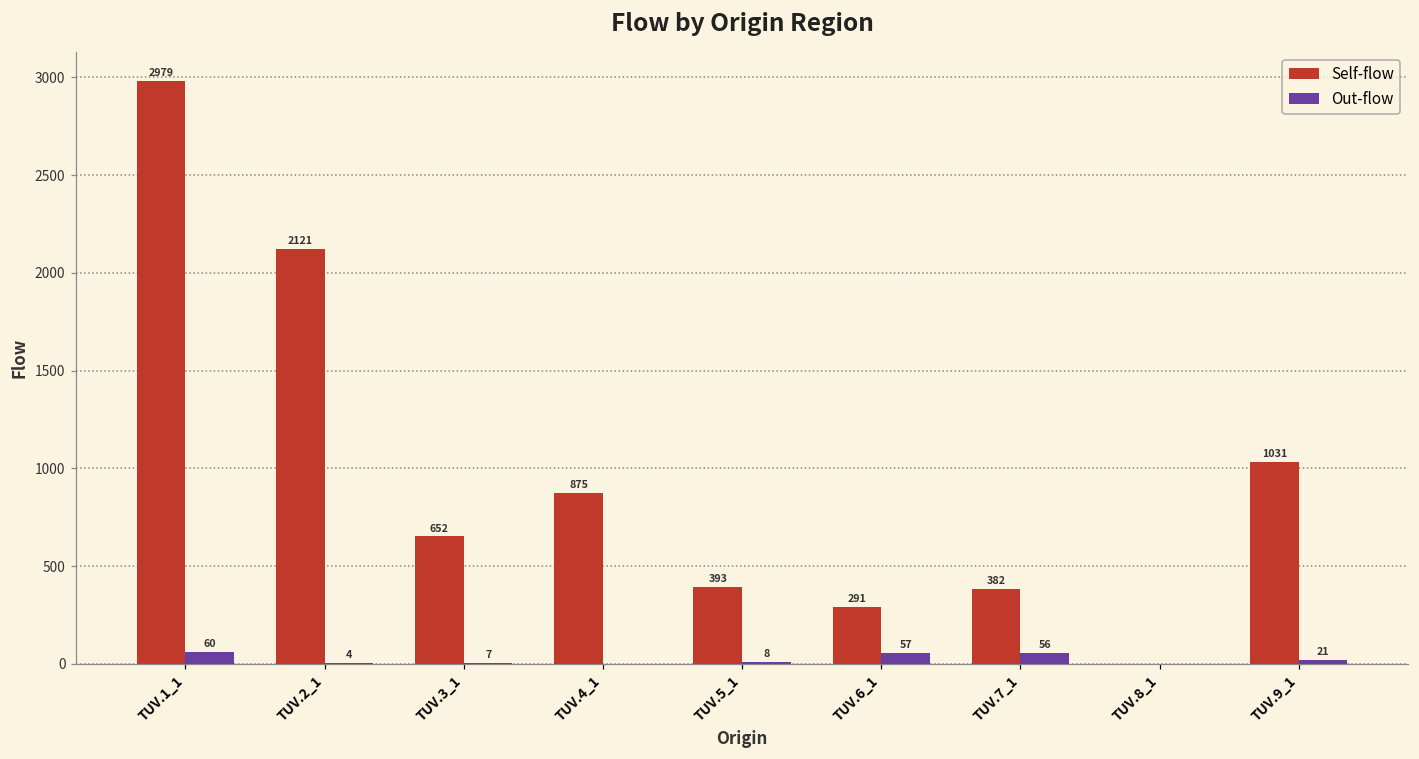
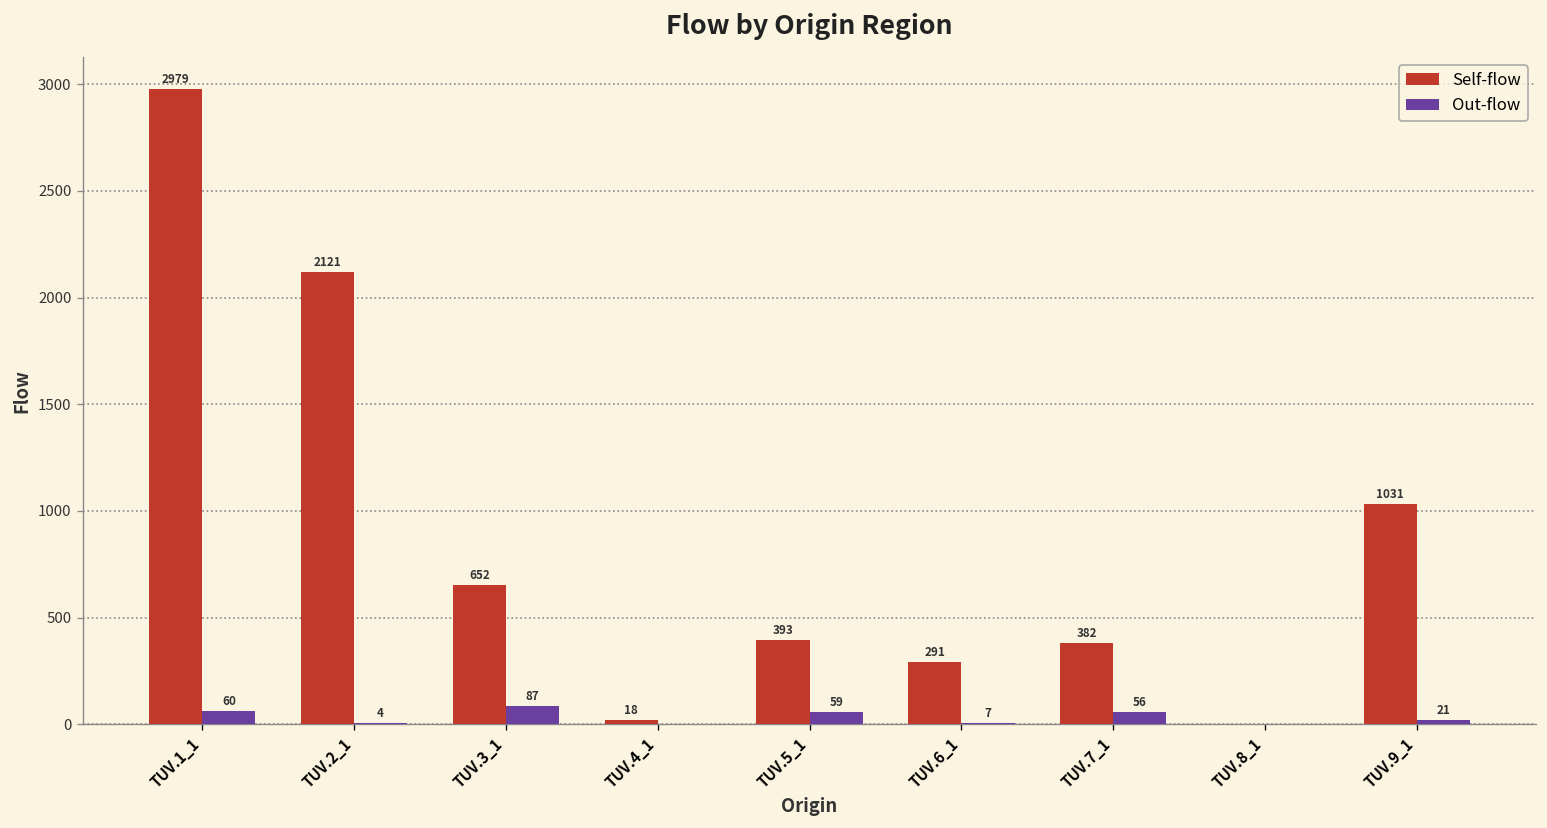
Out-flow, TUV.3_1: 7 -> 87
Self-flow, TUV.4_1: 875 -> 18
Out-flow, TUV.5_1: 8 -> 59
Out-flow, TUV.6_1: 57 -> 7
